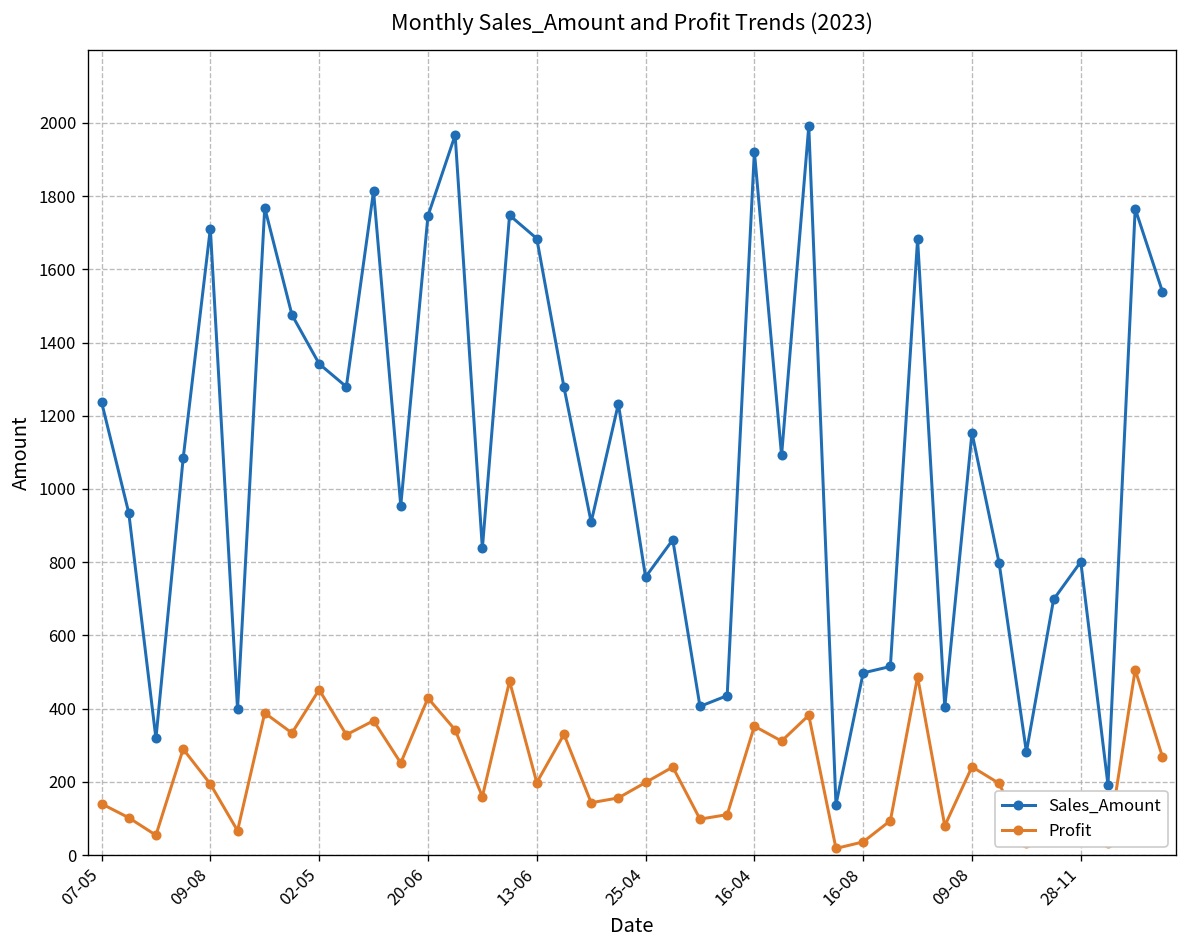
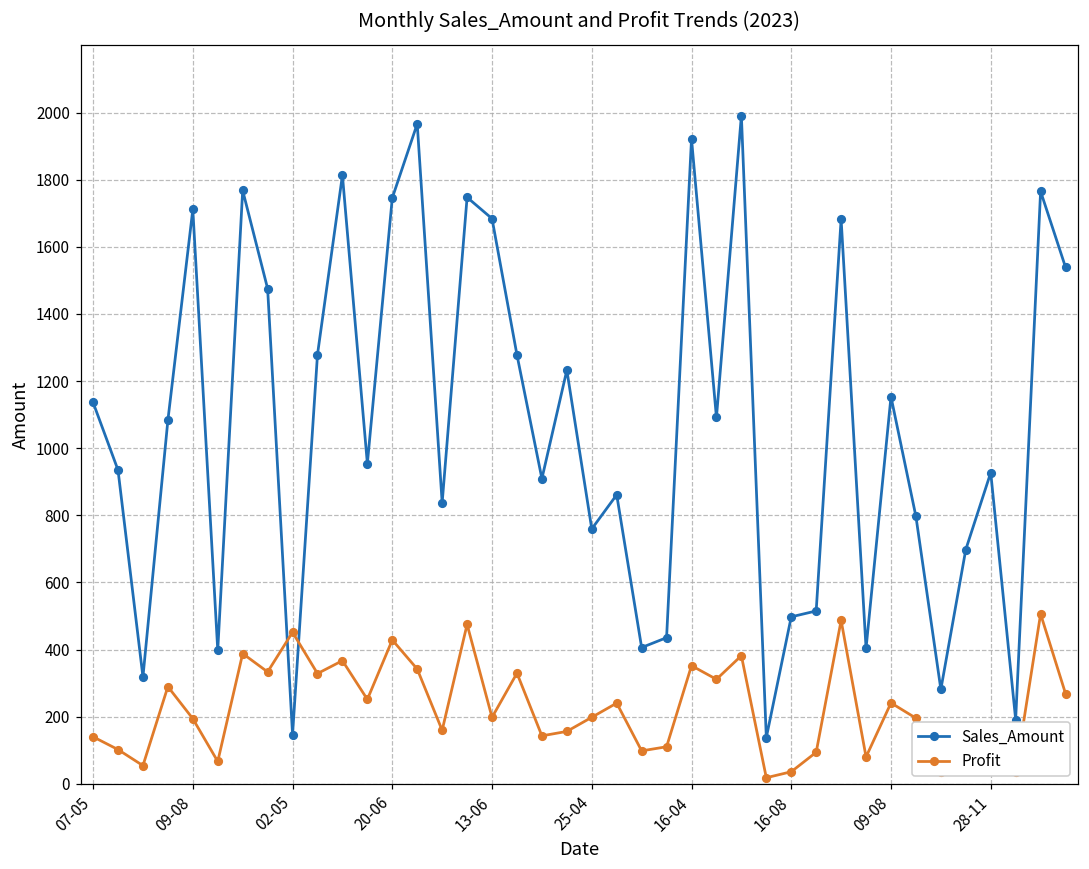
Sales_Amount, 07-05: 1240 -> 1140
Sales_Amount, 02-05: 1340 -> 150
Sales_Amount, 28-11: 800 -> 930
